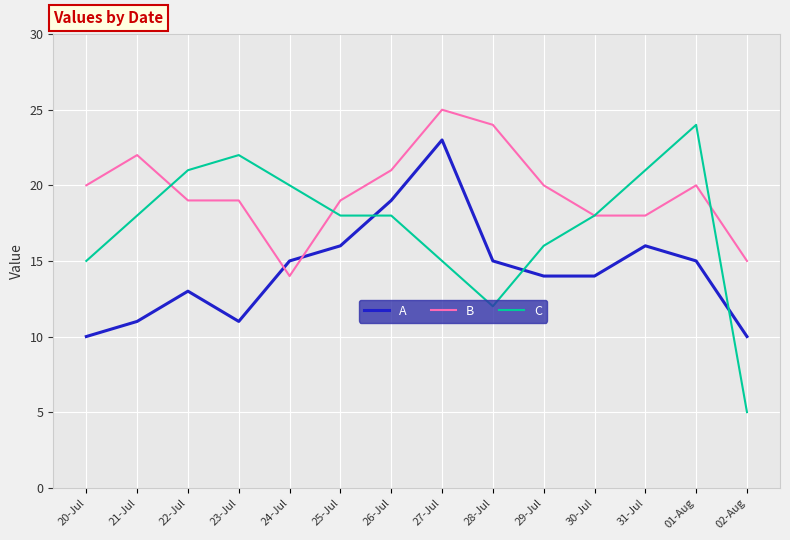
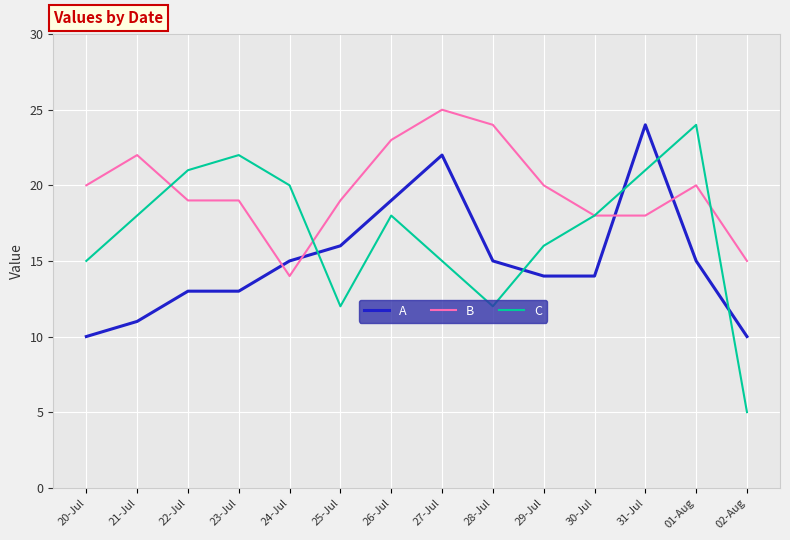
A, 23-Jul: 11 -> 13
C, 25-Jul: 18 -> 12
B, 26-Jul: 21 -> 23
A, 27-Jul: 23 -> 22
A, 31-Jul: 16 -> 24
